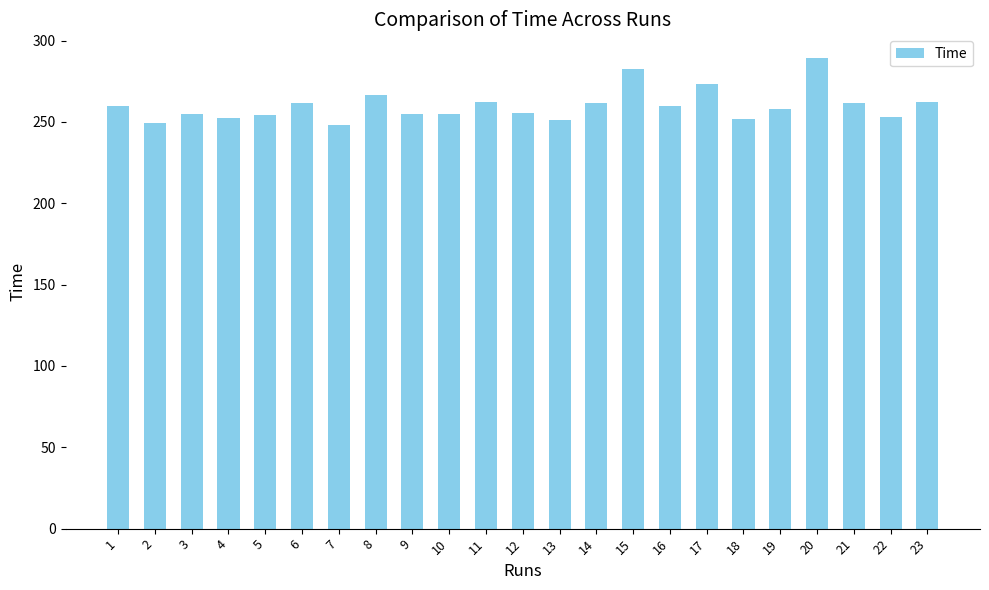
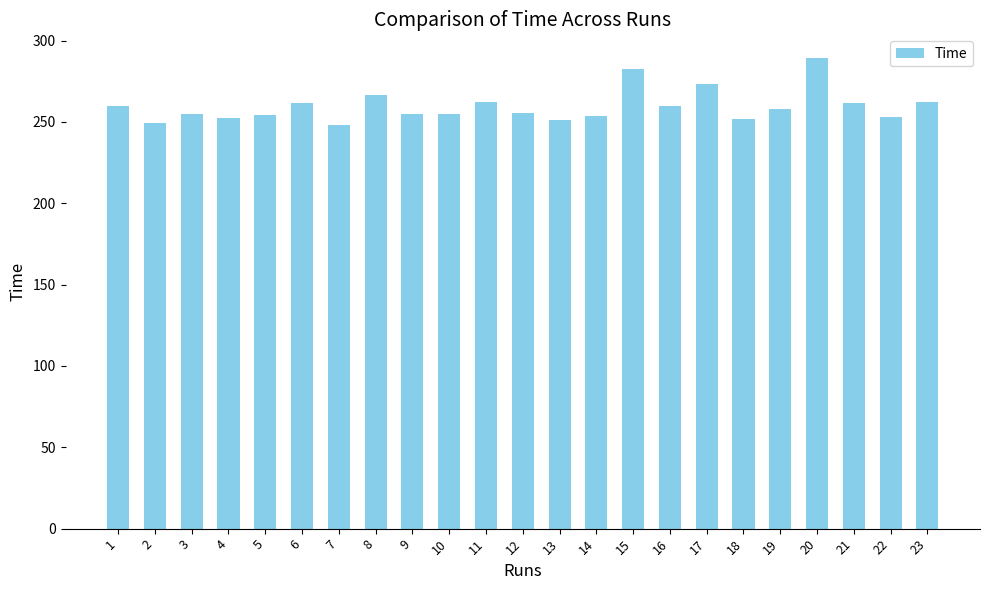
14: 262 -> 253
